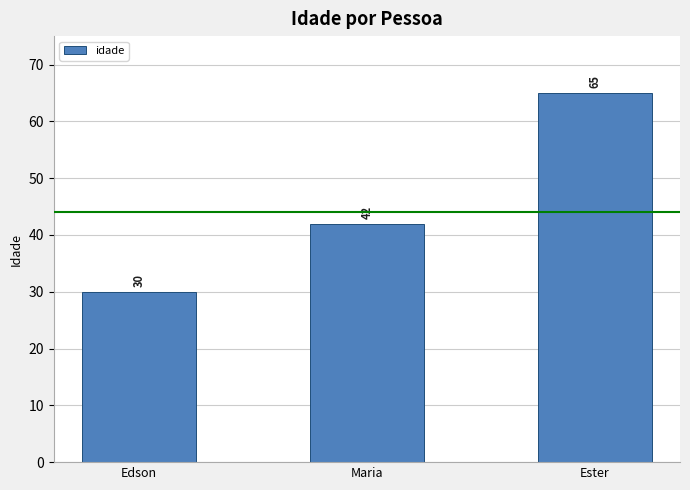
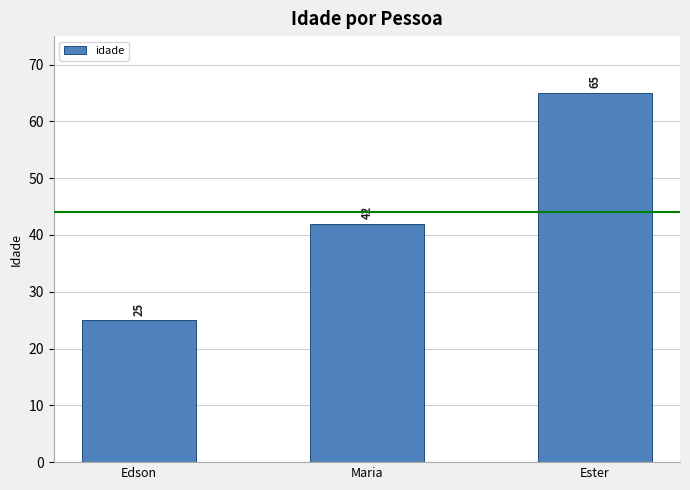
Edson: 30 -> 25
